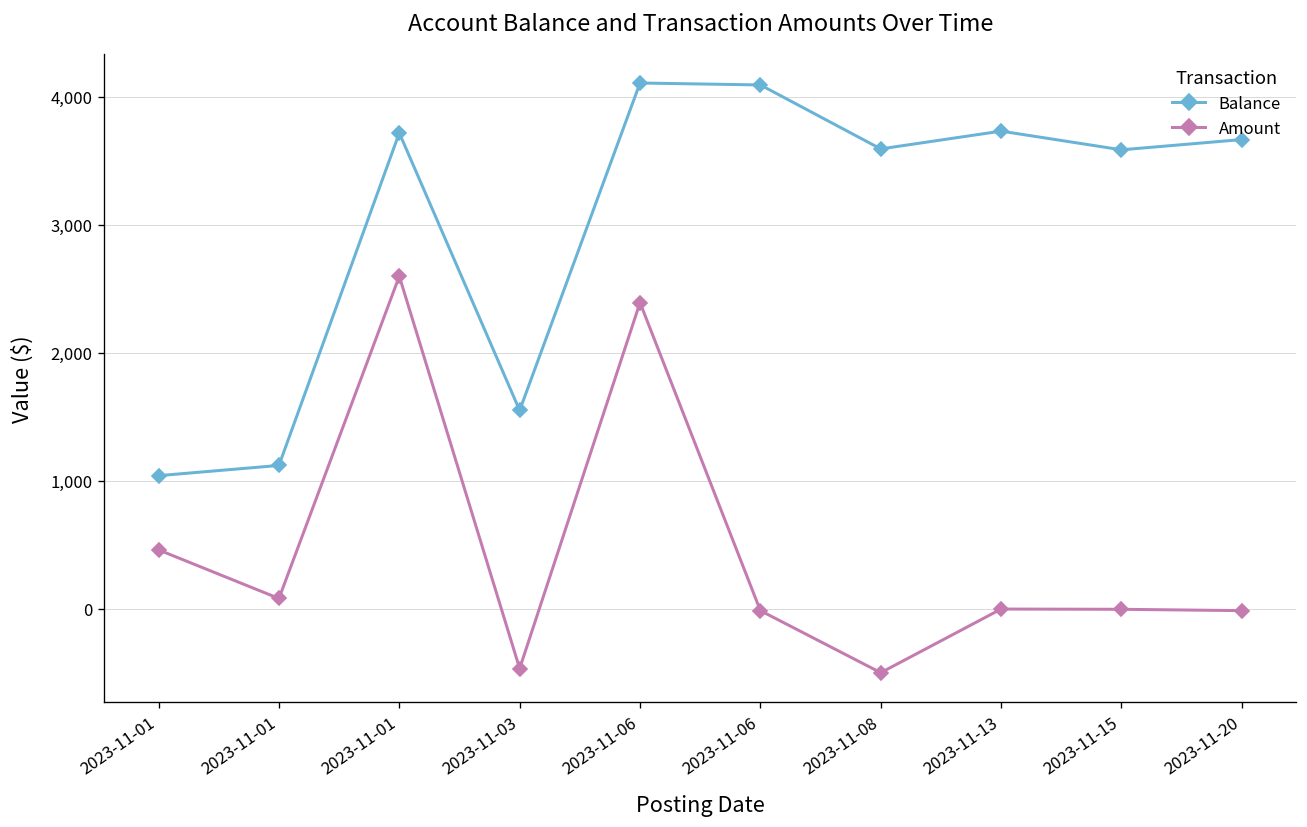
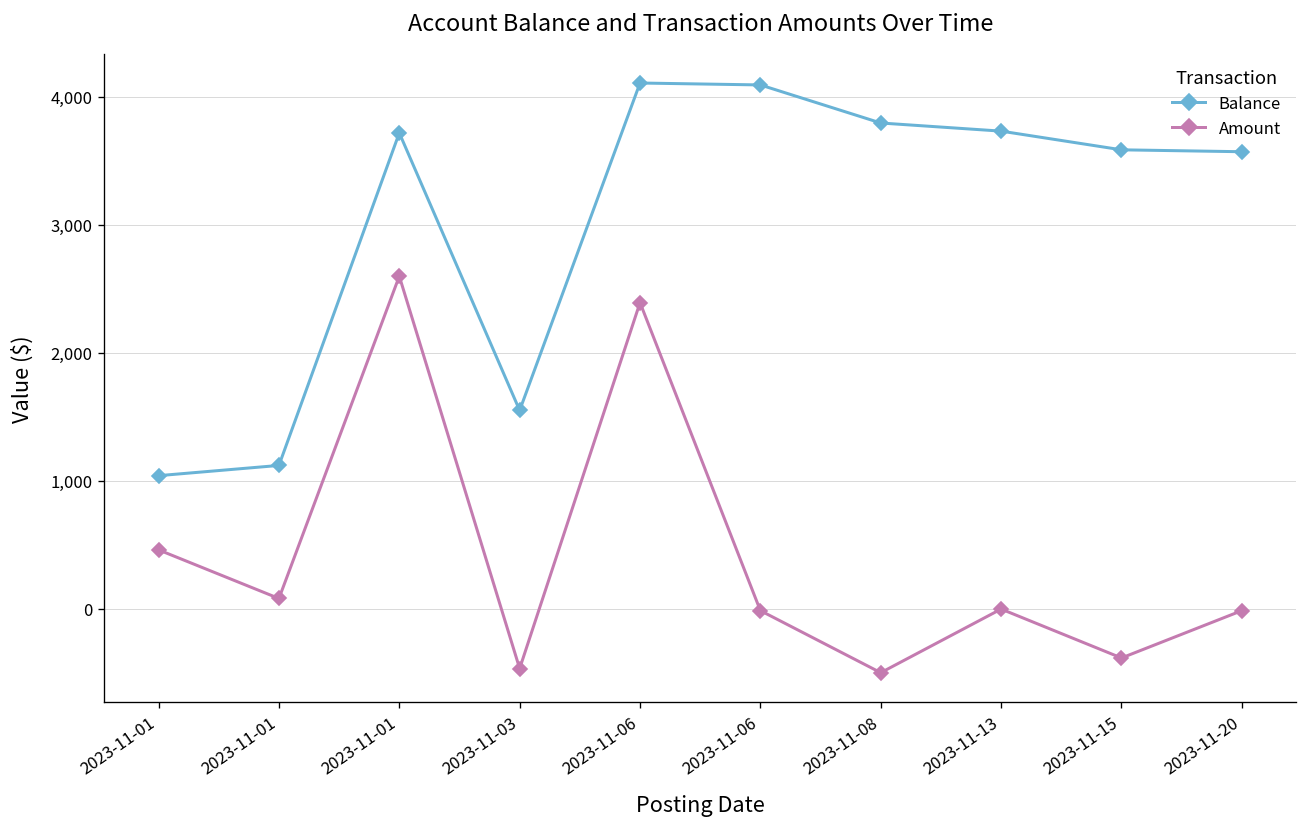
Balance, 2023-11-08: 3,590 -> 3,800
Amount, 2023-11-15: 0 -> -380
Balance, 2023-11-20: 3,670 -> 3,570
